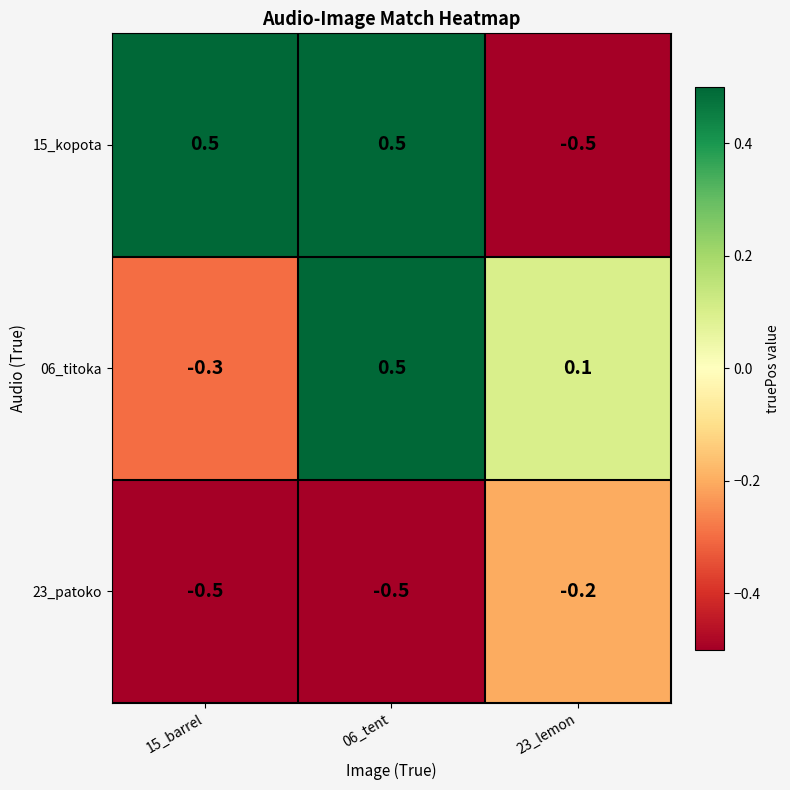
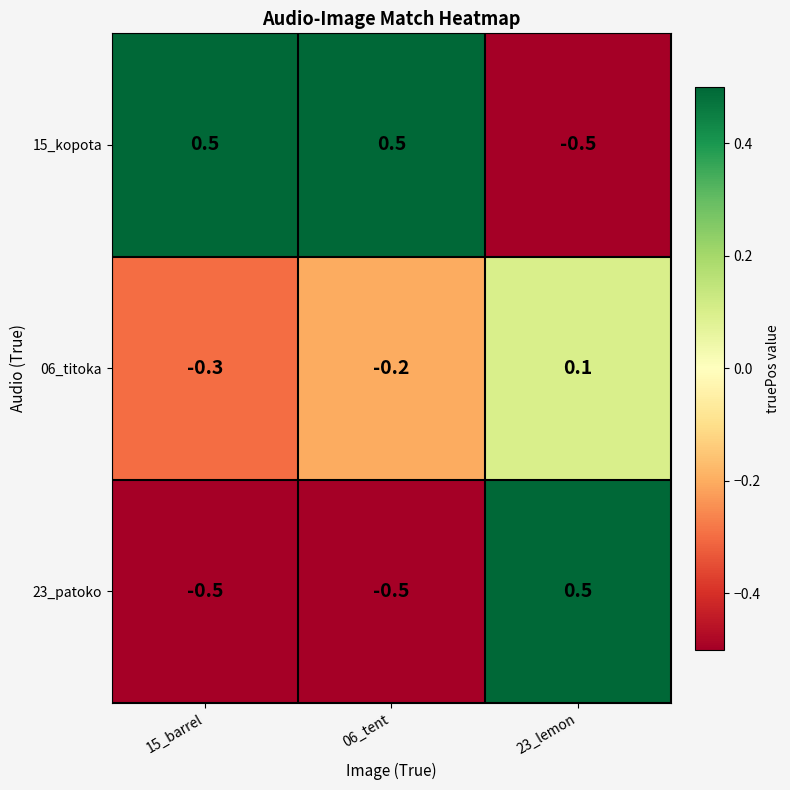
06_titoka, 06_tent: 0.5 -> -0.2
23_patoko, 23_lemon: -0.2 -> 0.5
